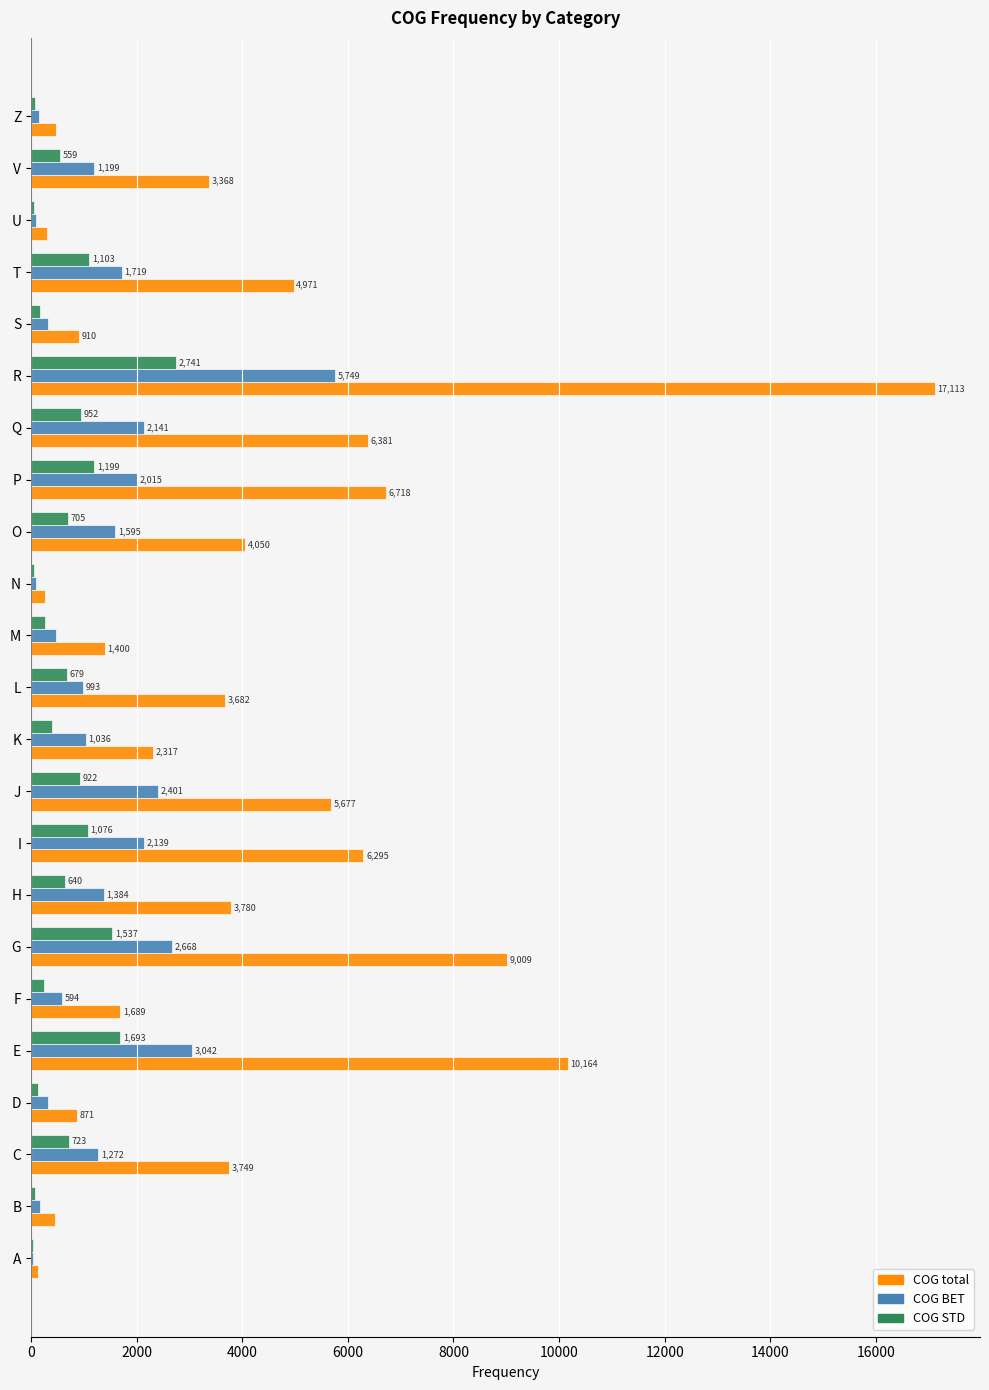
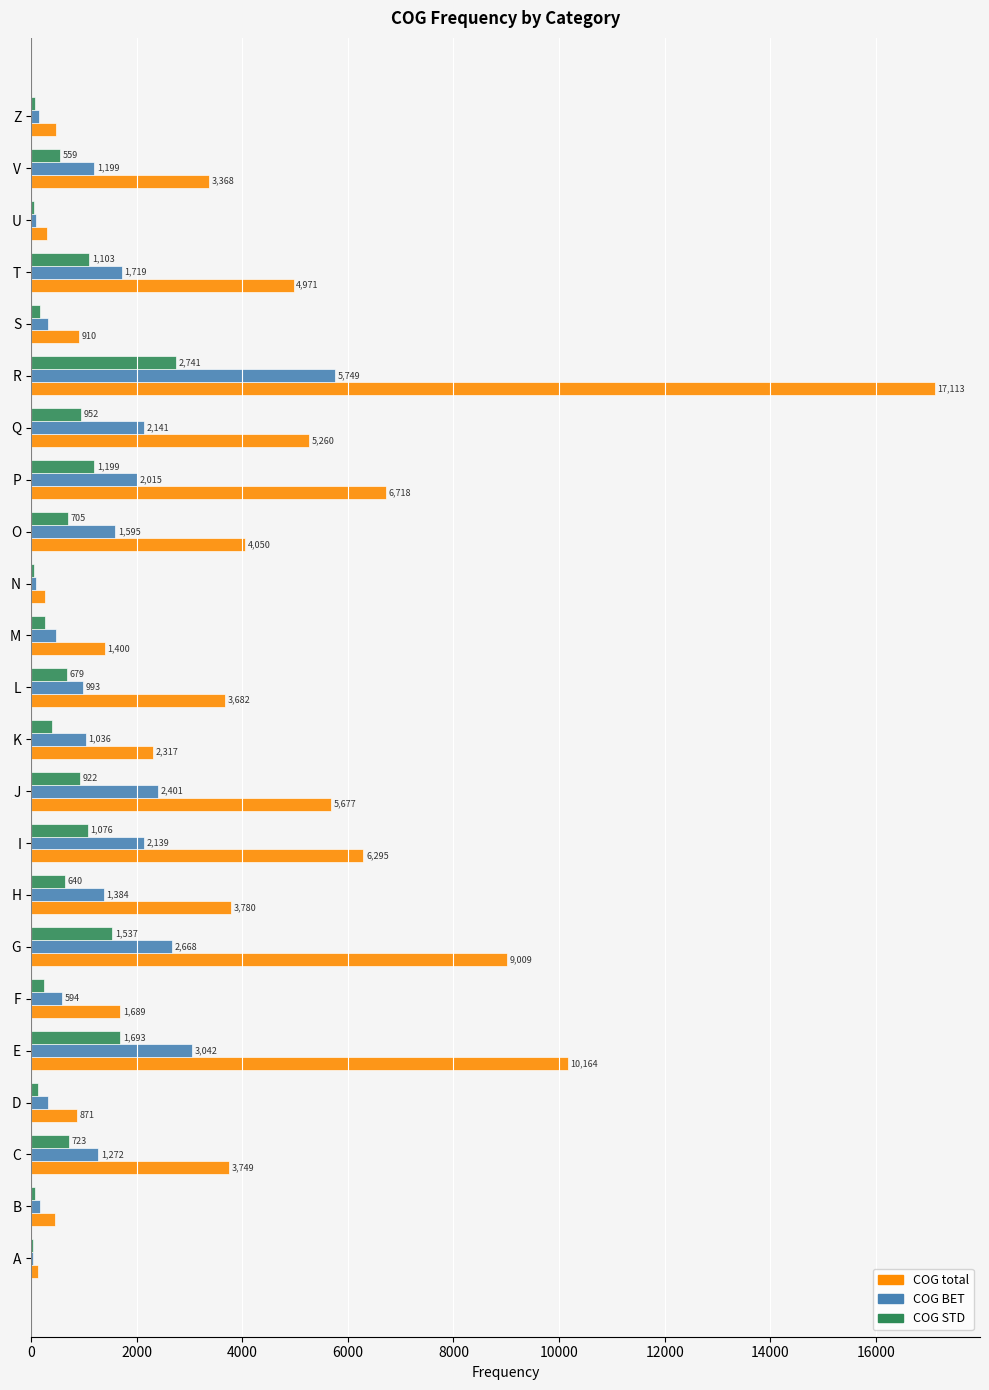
COG total, Q: 6,381 -> 5,260
